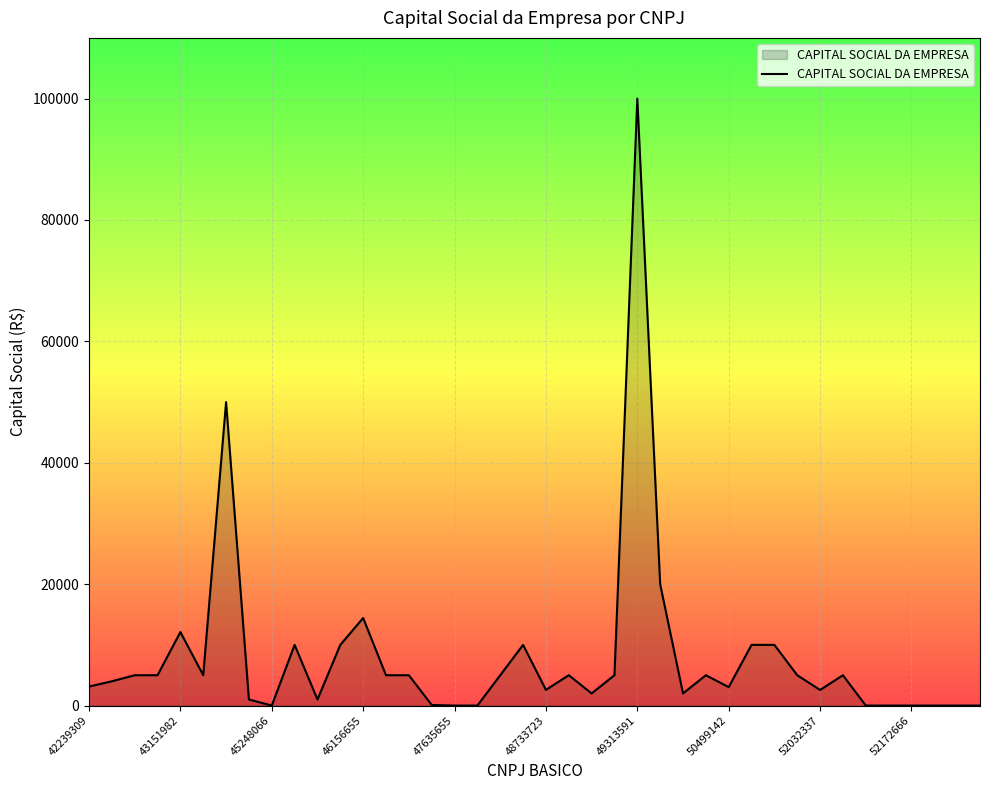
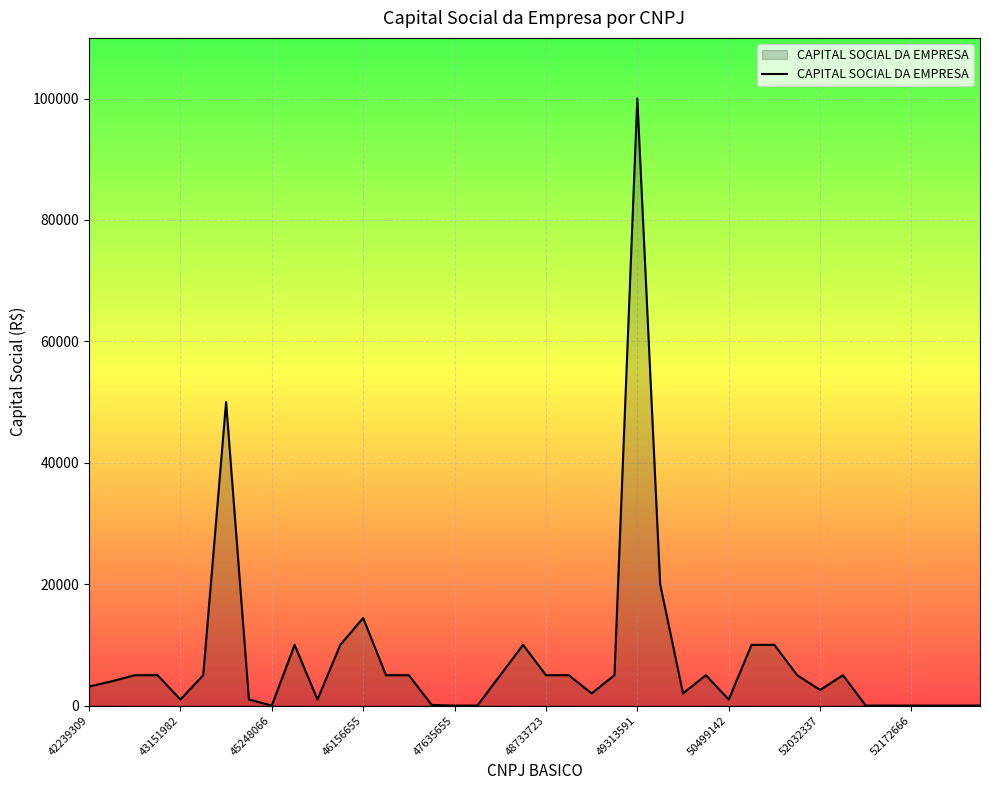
43151982: 12000 -> 1000
48733723: 3000 -> 5000
50499142: 3000 -> 1000
